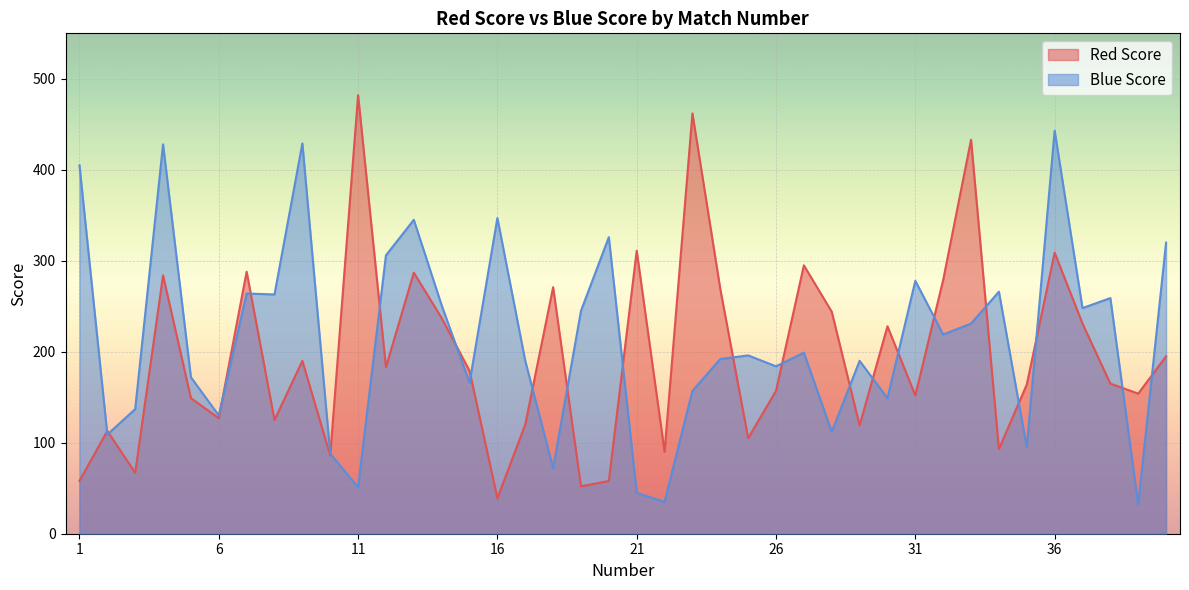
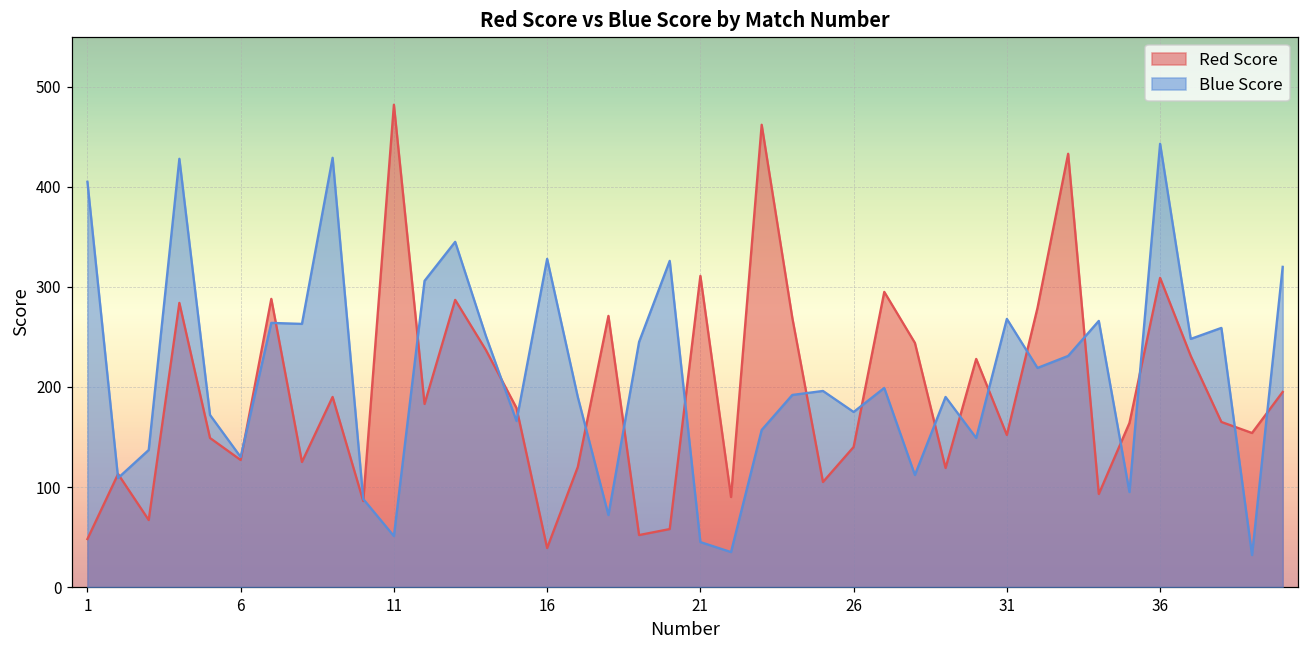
Red Score, 1: 60 -> 50
Blue Score, 16: 350 -> 330
Red Score, 26: 160 -> 140
Blue Score, 26: 184 -> 175
Blue Score, 31: 280 -> 270
